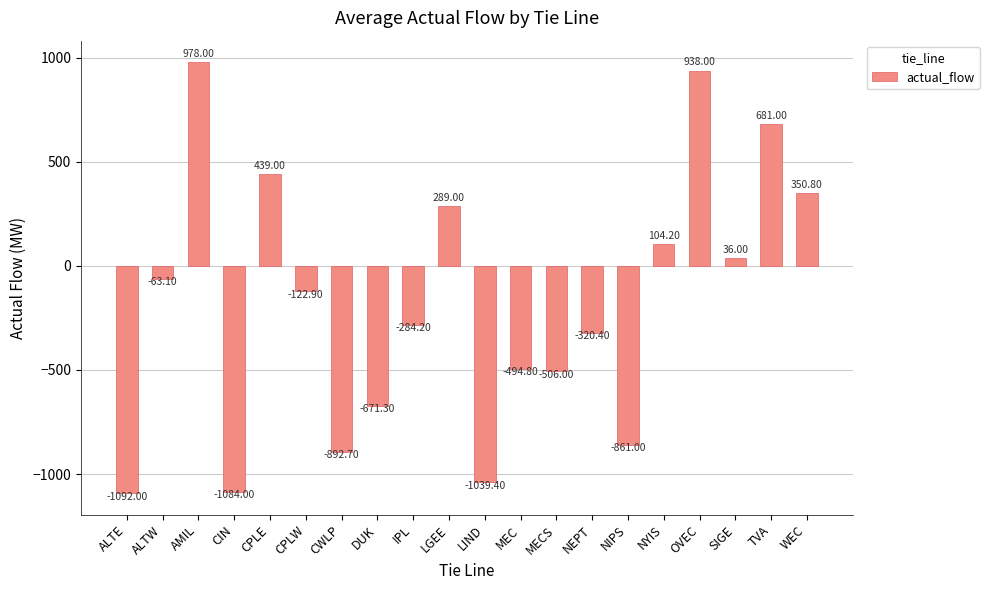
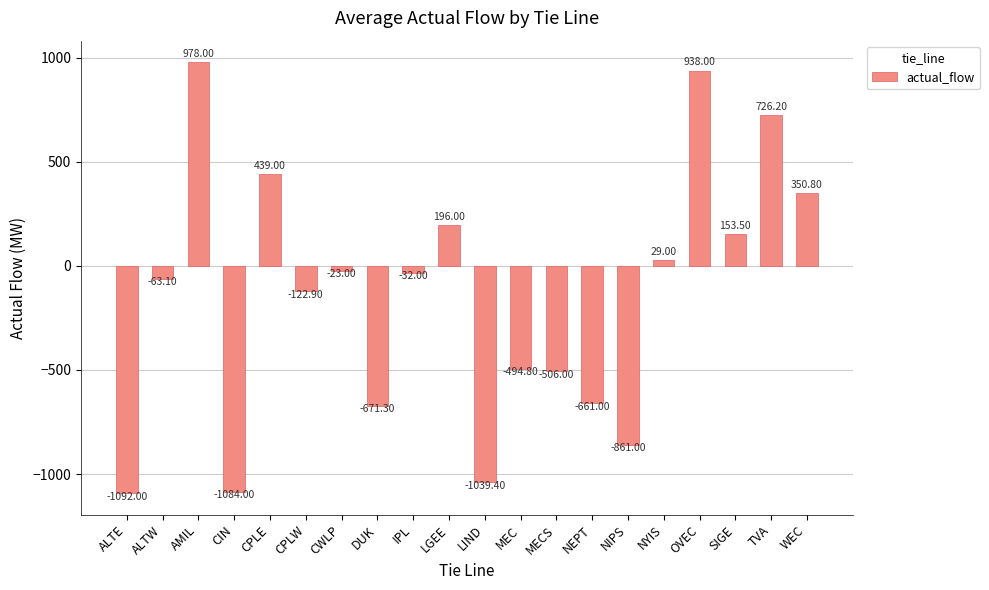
CWLP: -892.70 -> -23.00
IPL: -284.20 -> -32.00
LGEE: 289.00 -> 196.00
NEPT: -320.40 -> -661.00
NYIS: 104.20 -> 29.00
SIGE: 36.00 -> 153.50
TVA: 681.00 -> 726.20
